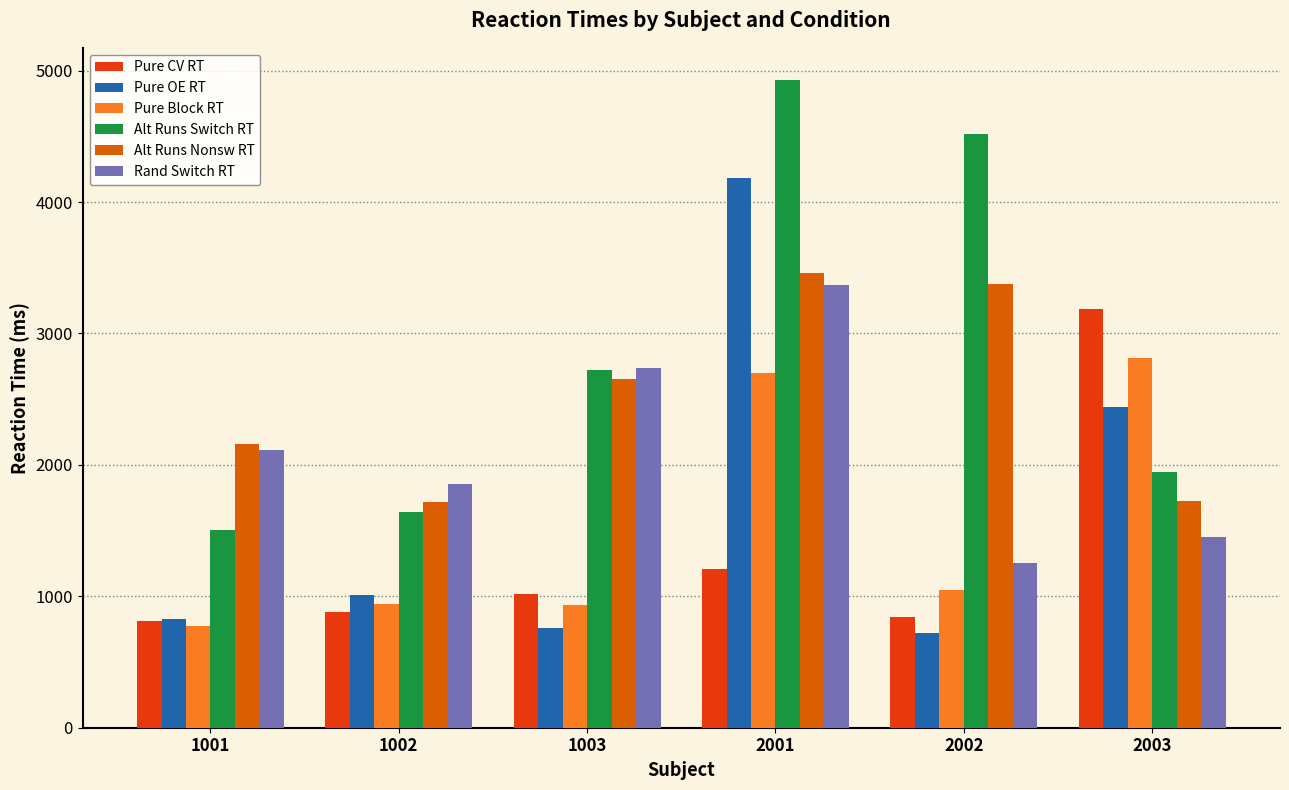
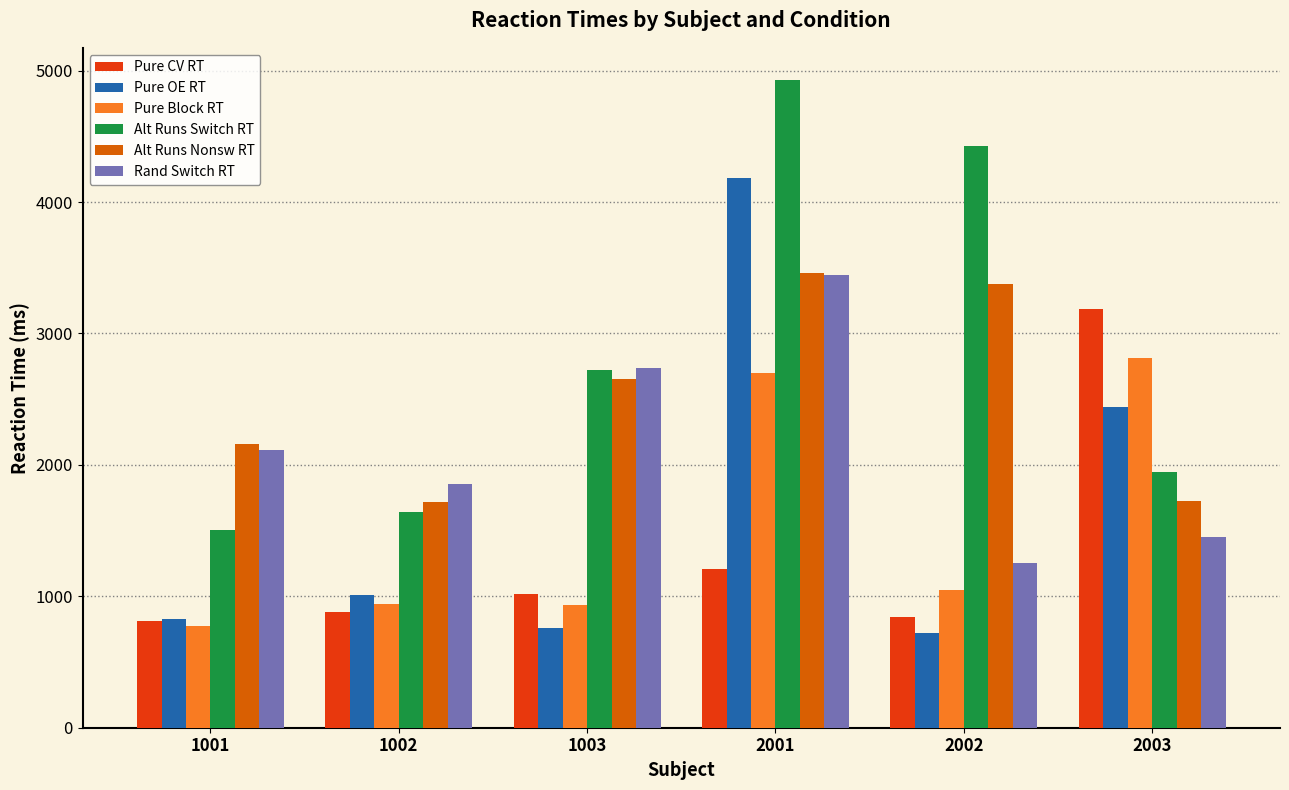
Rand Switch RT, 2001: 3370 -> 3450
Alt Runs Switch RT, 2002: 4520 -> 4430
